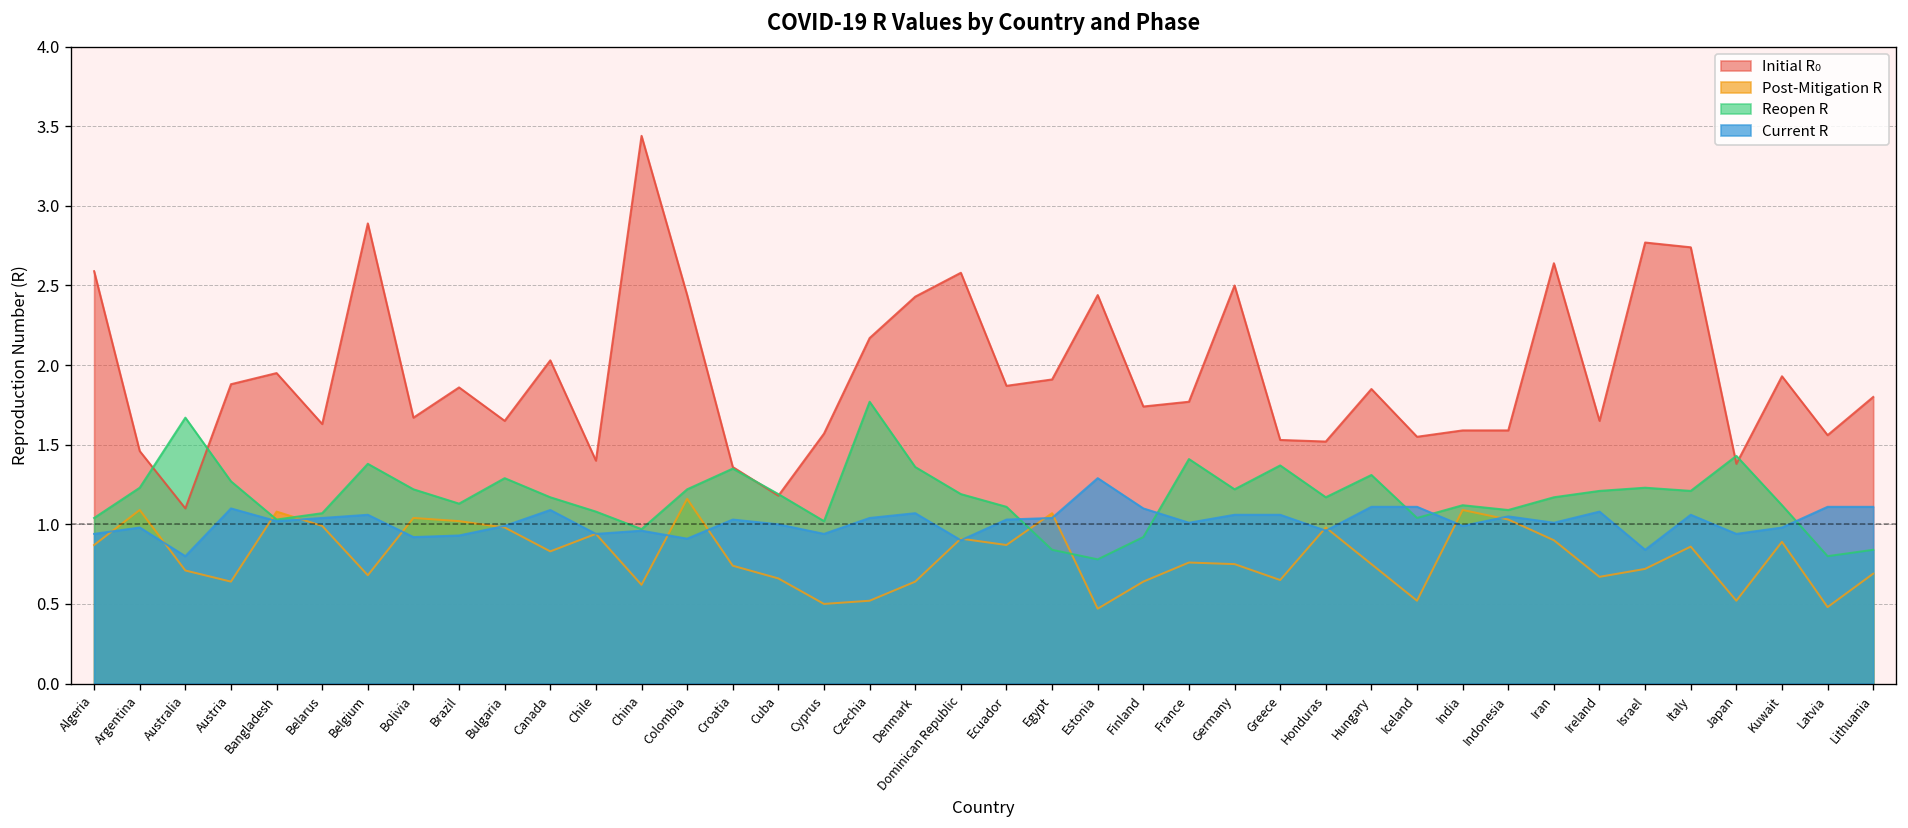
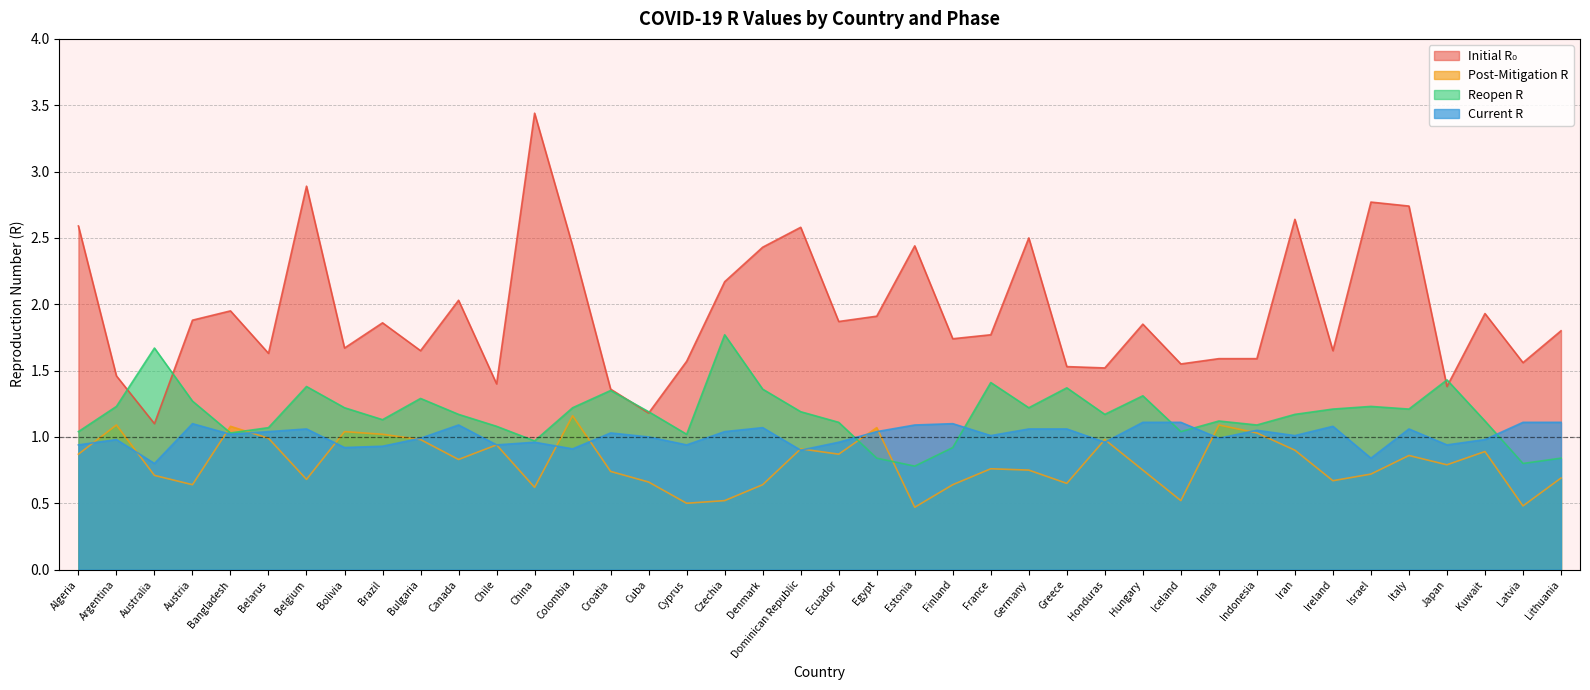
Current R, Ecuador: 1.03 -> 0.96
Current R, Estonia: 1.29 -> 1.09
Post-Mitigation R, Japan: 0.52 -> 0.79
